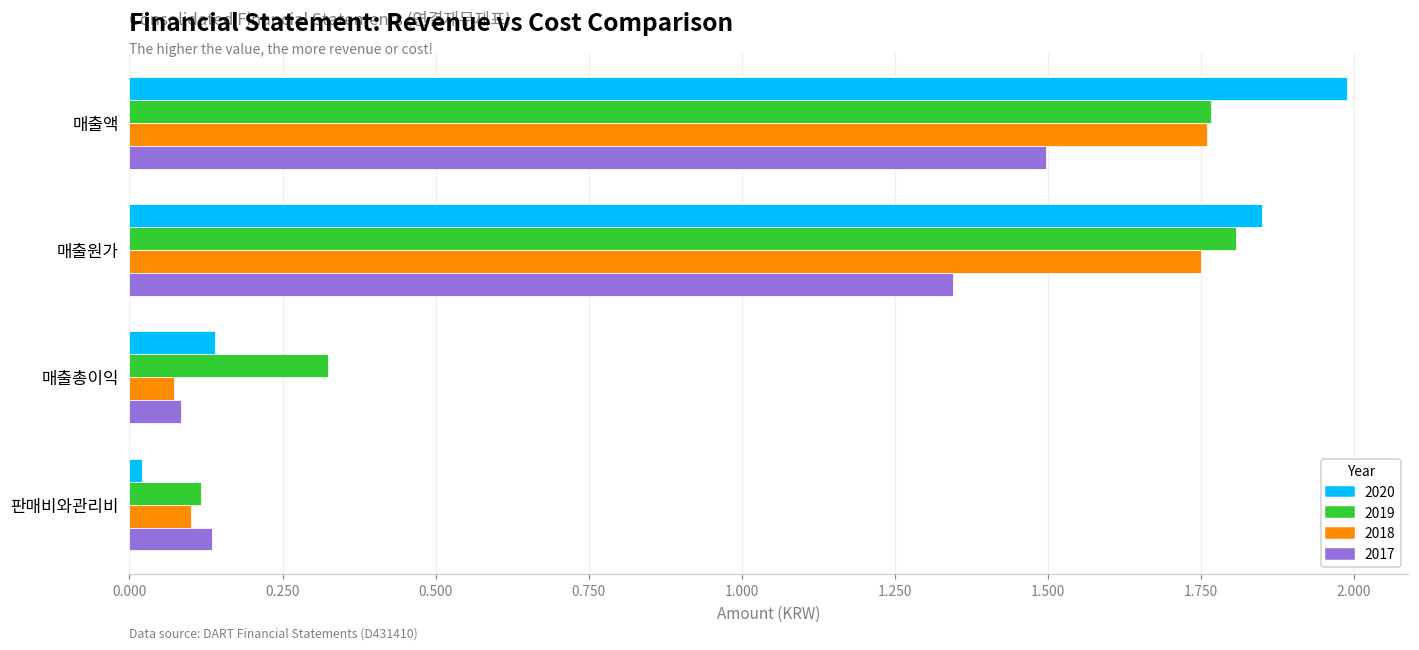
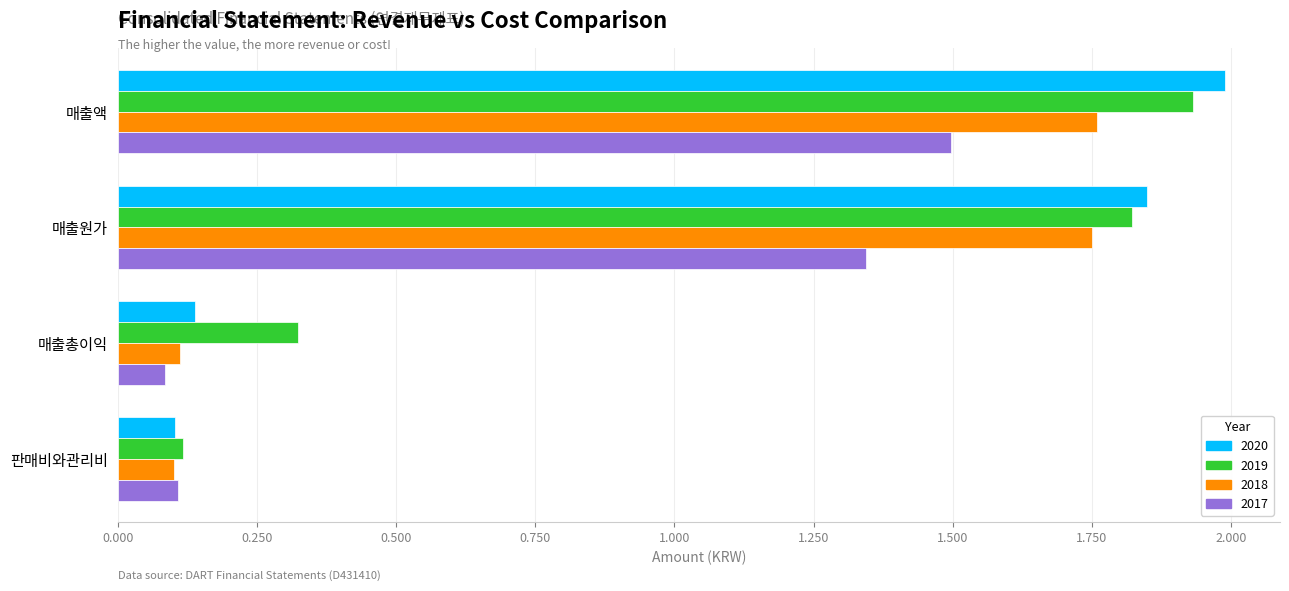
2019, 매출액: 1.77 -> 1.93
2019, 매출원가: 1.81 -> 1.82
2018, 매출총이익: 0.07 -> 0.11
2020, 판매비와관리비: 0.02 -> 0.10
2017, 판매비와관리비: 0.14 -> 0.11
